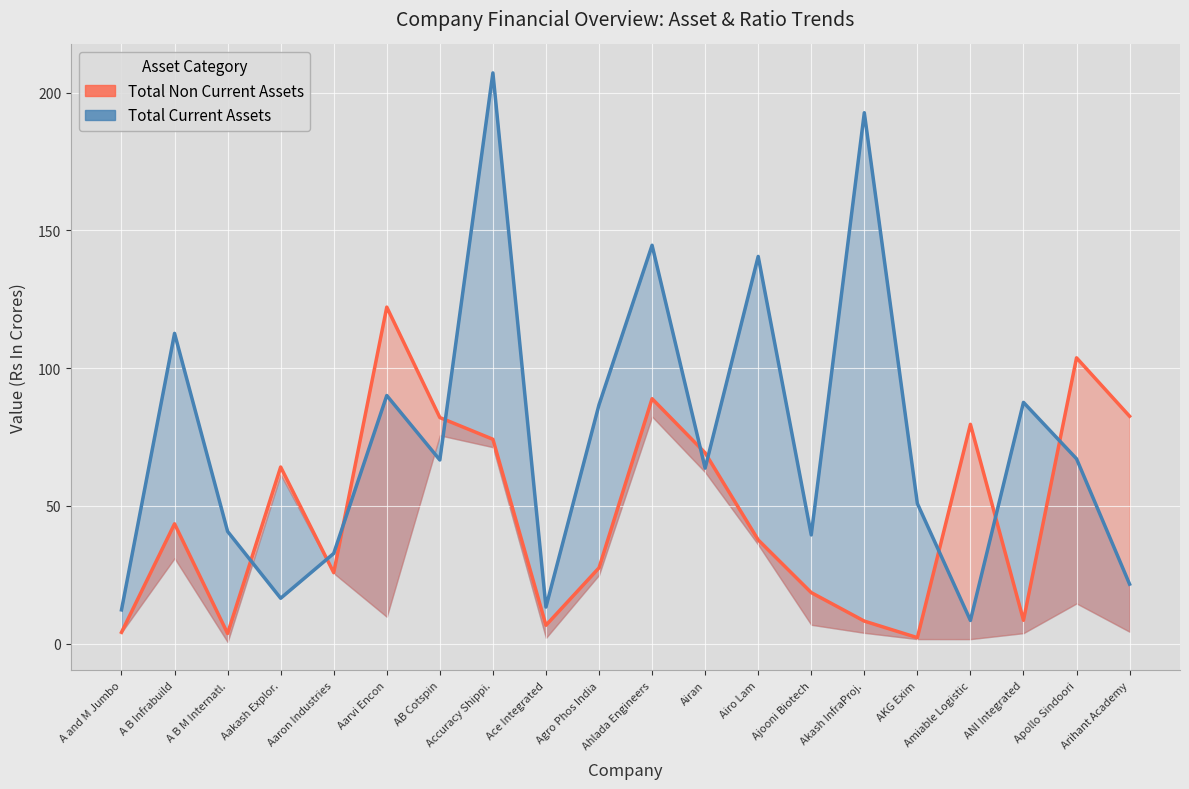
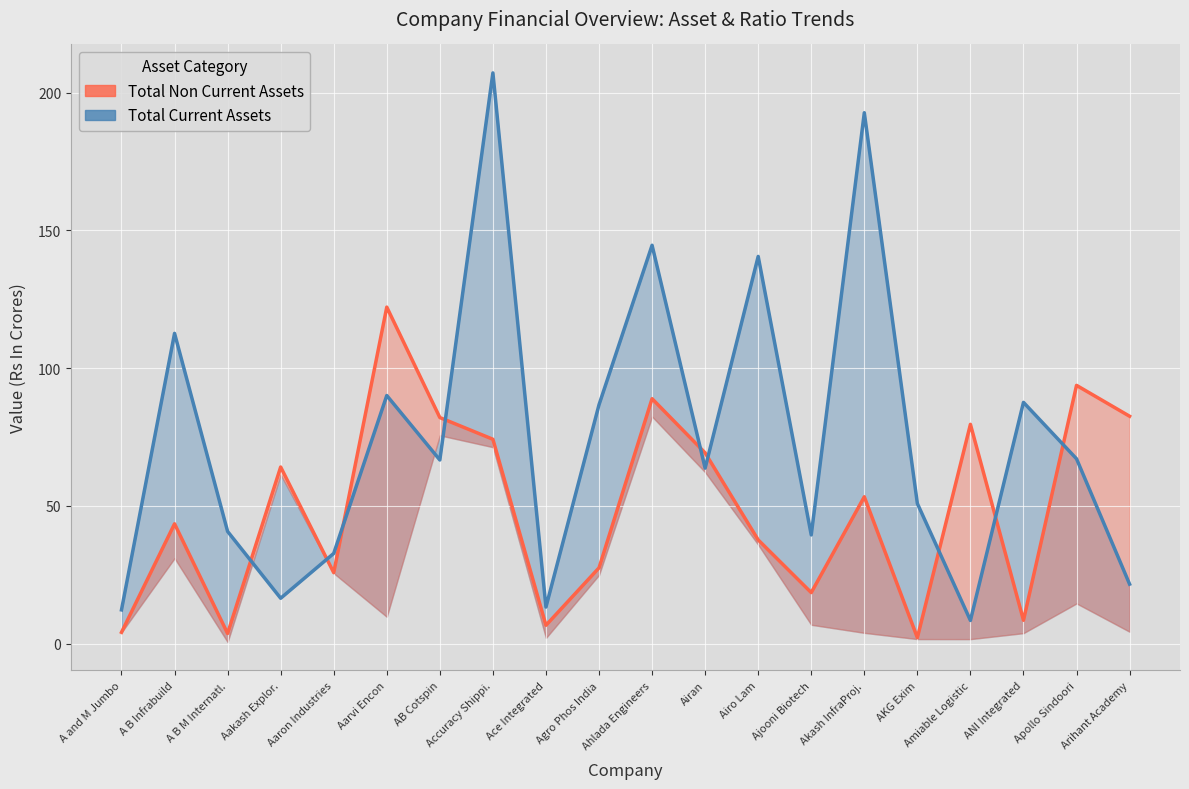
Total Non Current Assets, Akash InfraProj.: 8 -> 53
Total Non Current Assets, Apollo Sindoori: 104 -> 94
